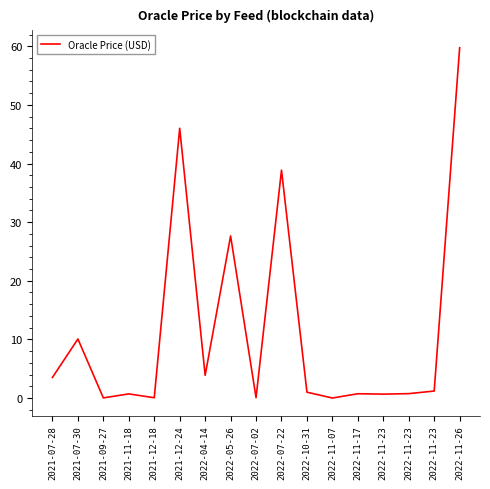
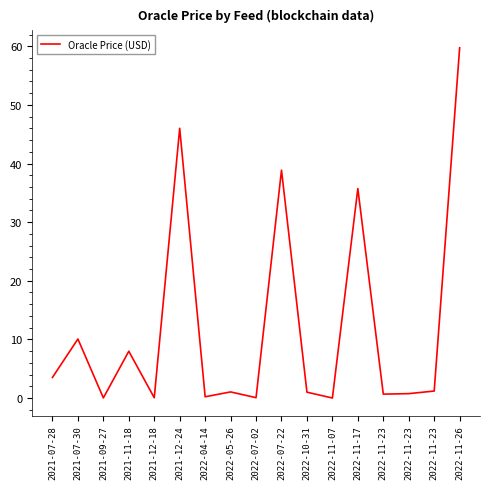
2021-11-18: 1 -> 8
2022-04-14: 4 -> 0
2022-05-26: 28 -> 1
2022-11-17: 1 -> 36
